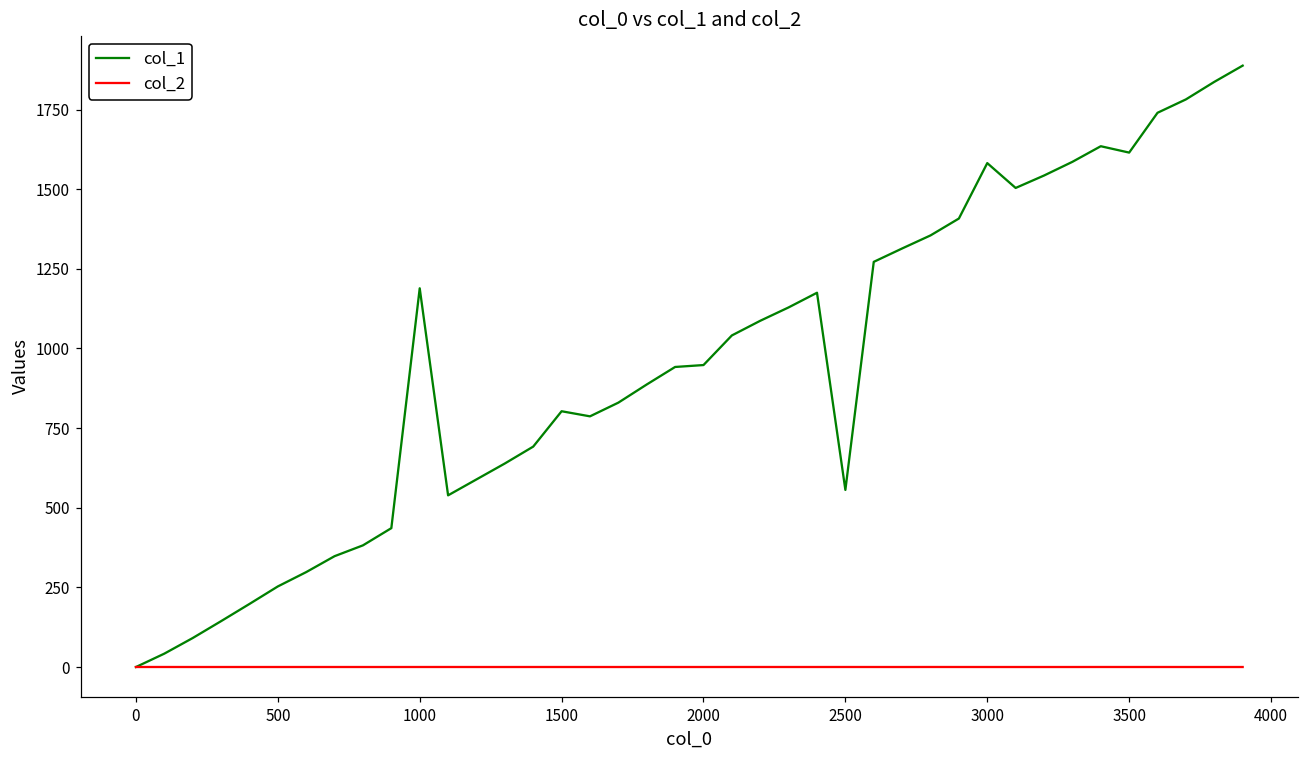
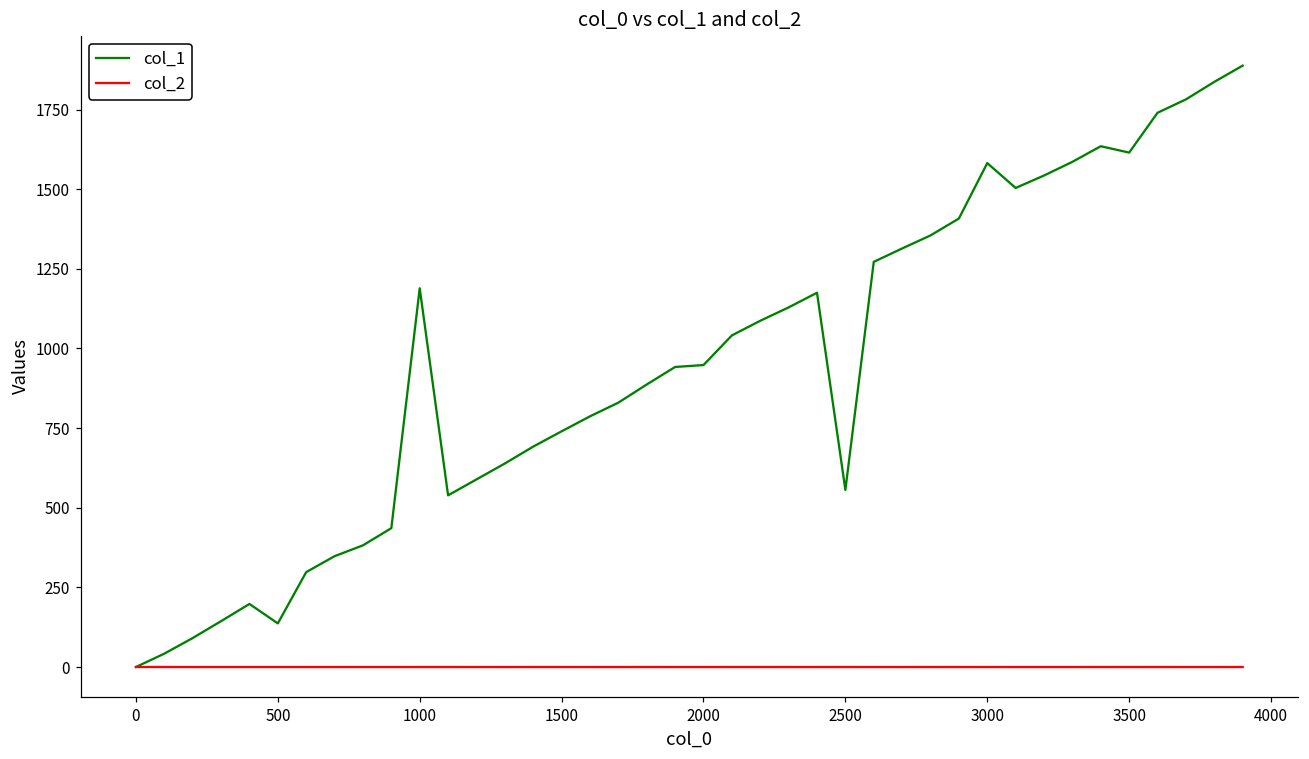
col_1, 500: 250 -> 140
col_1, 1500: 800 -> 740
